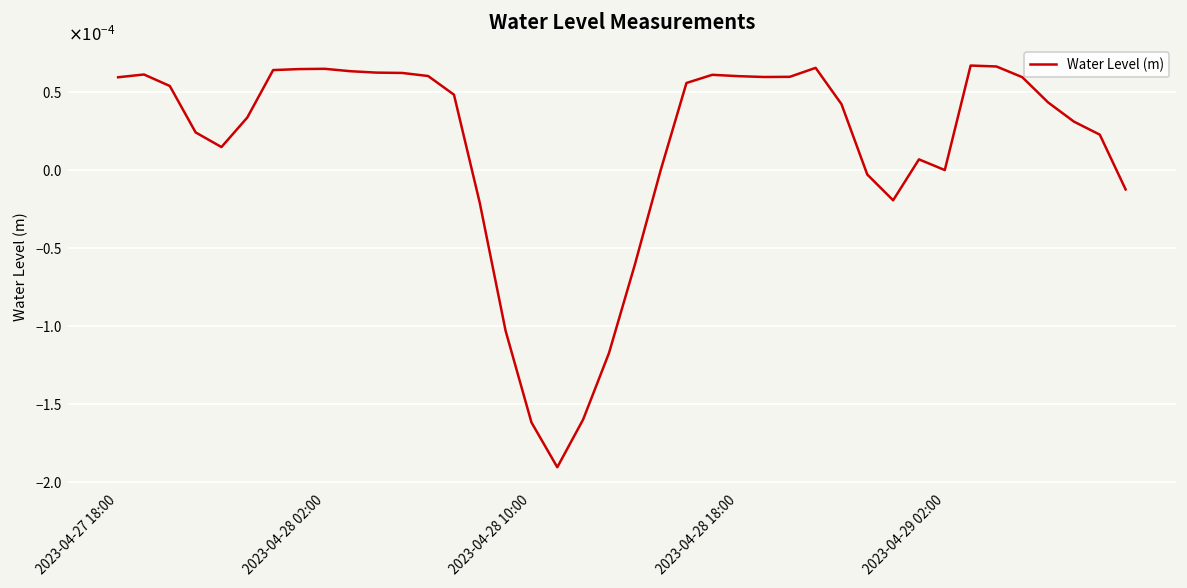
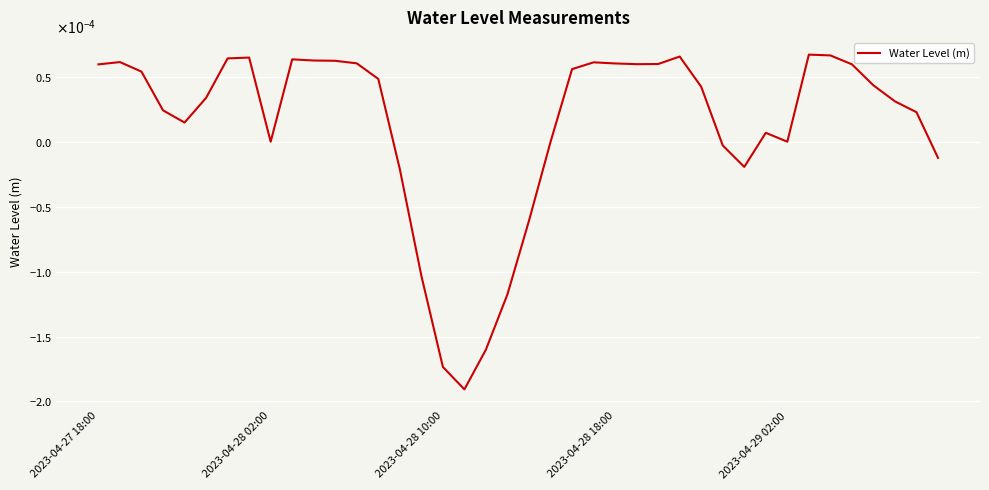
2023-04-28 02:00: 0.0001 -> 0.0000
2023-04-28 10:00: -0.000162 -> -0.000173
